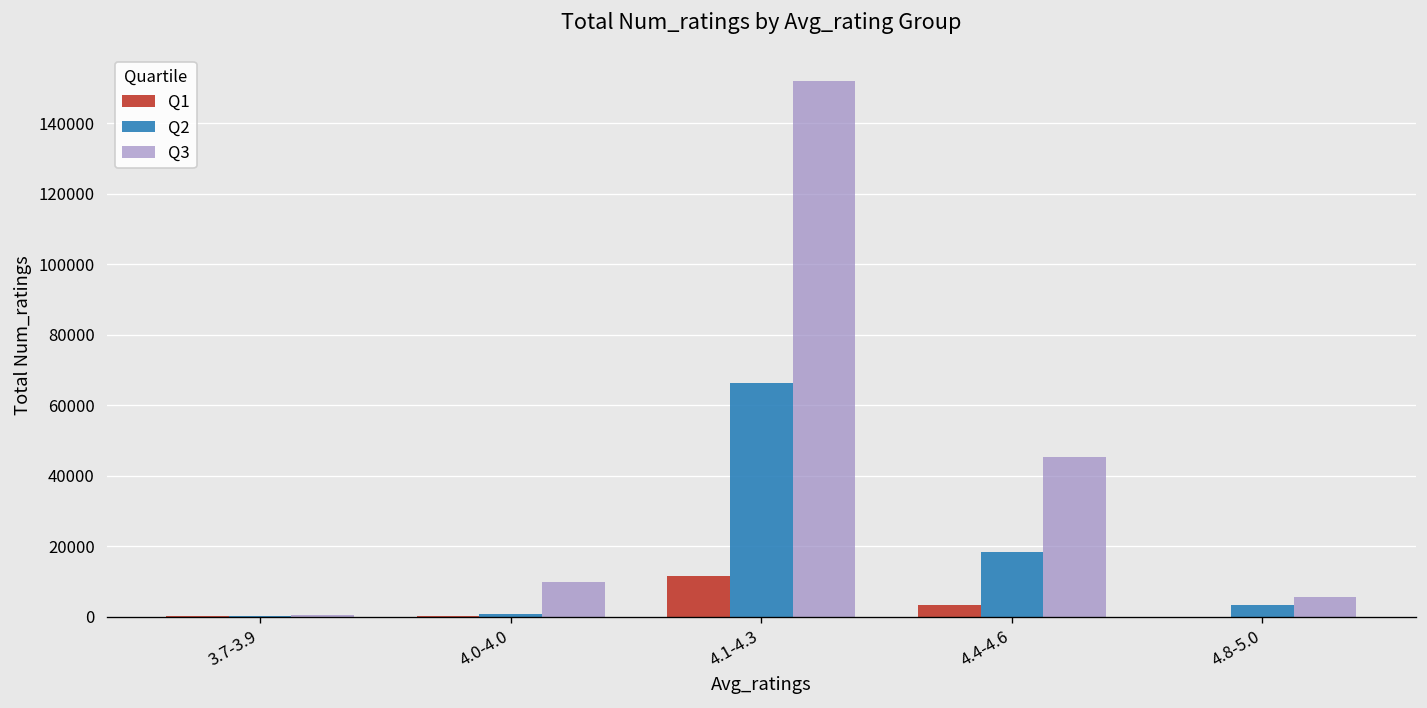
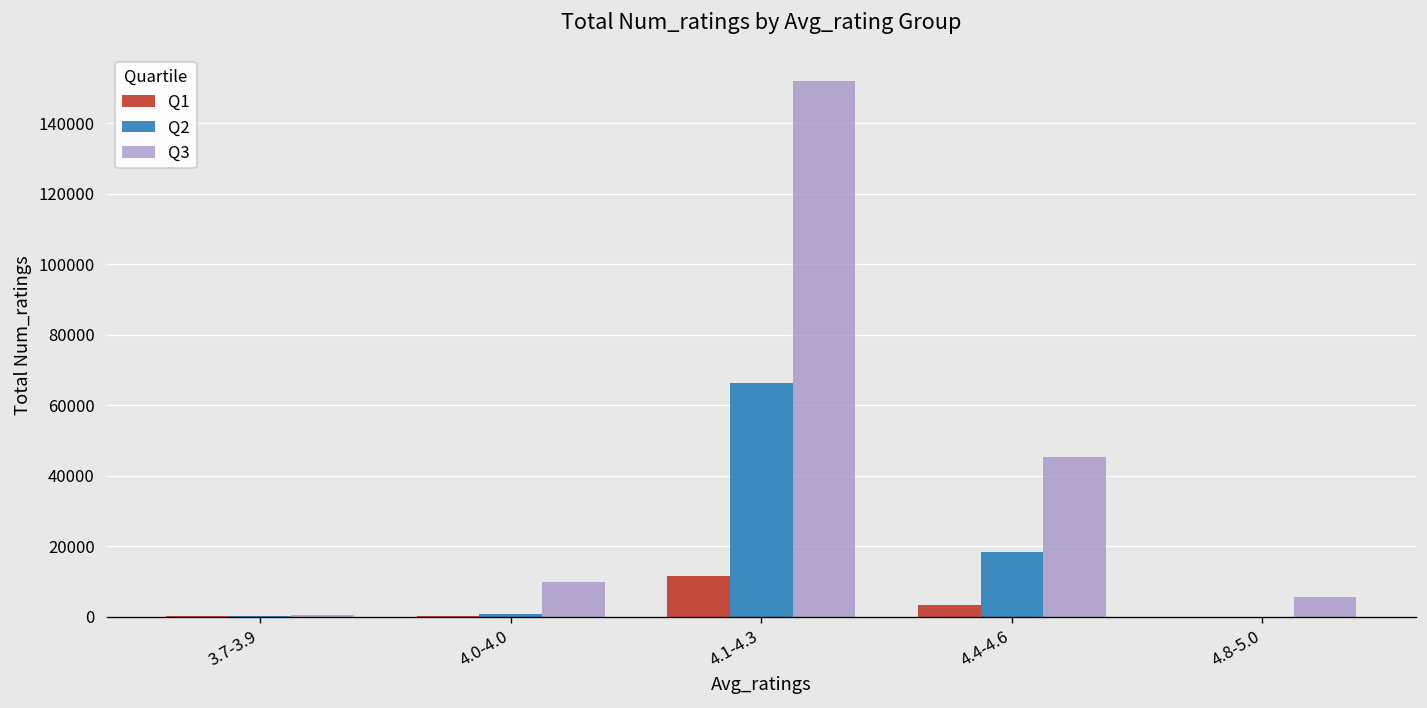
Q2, 4.8-5.0: 3000 -> 0
